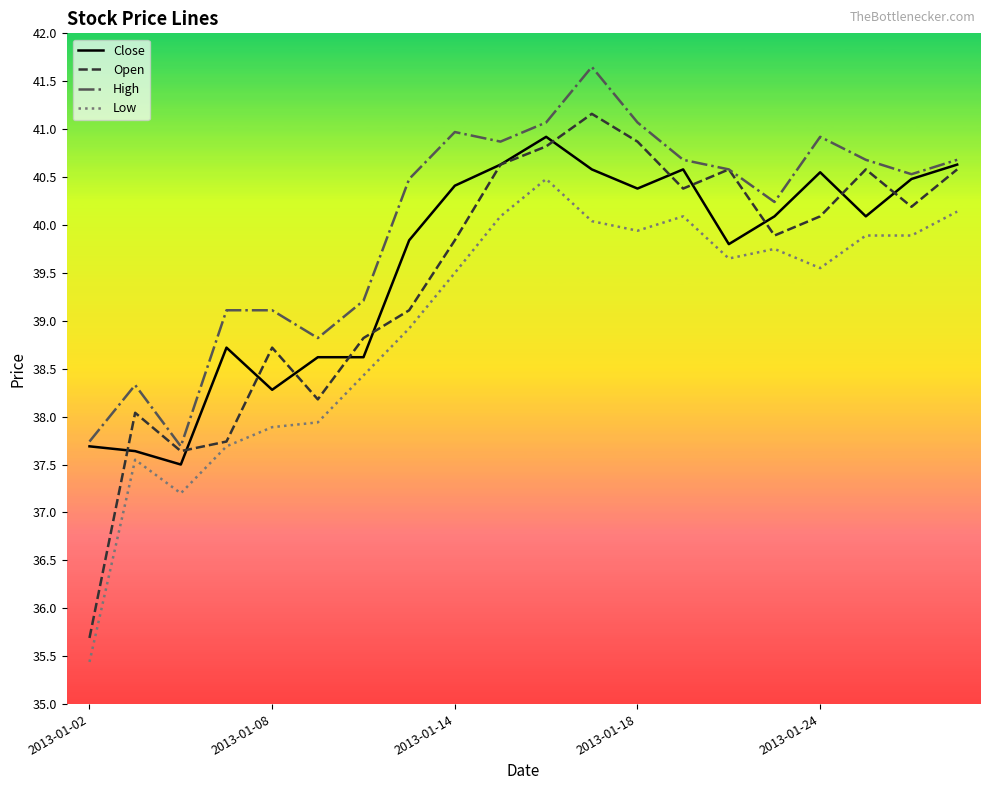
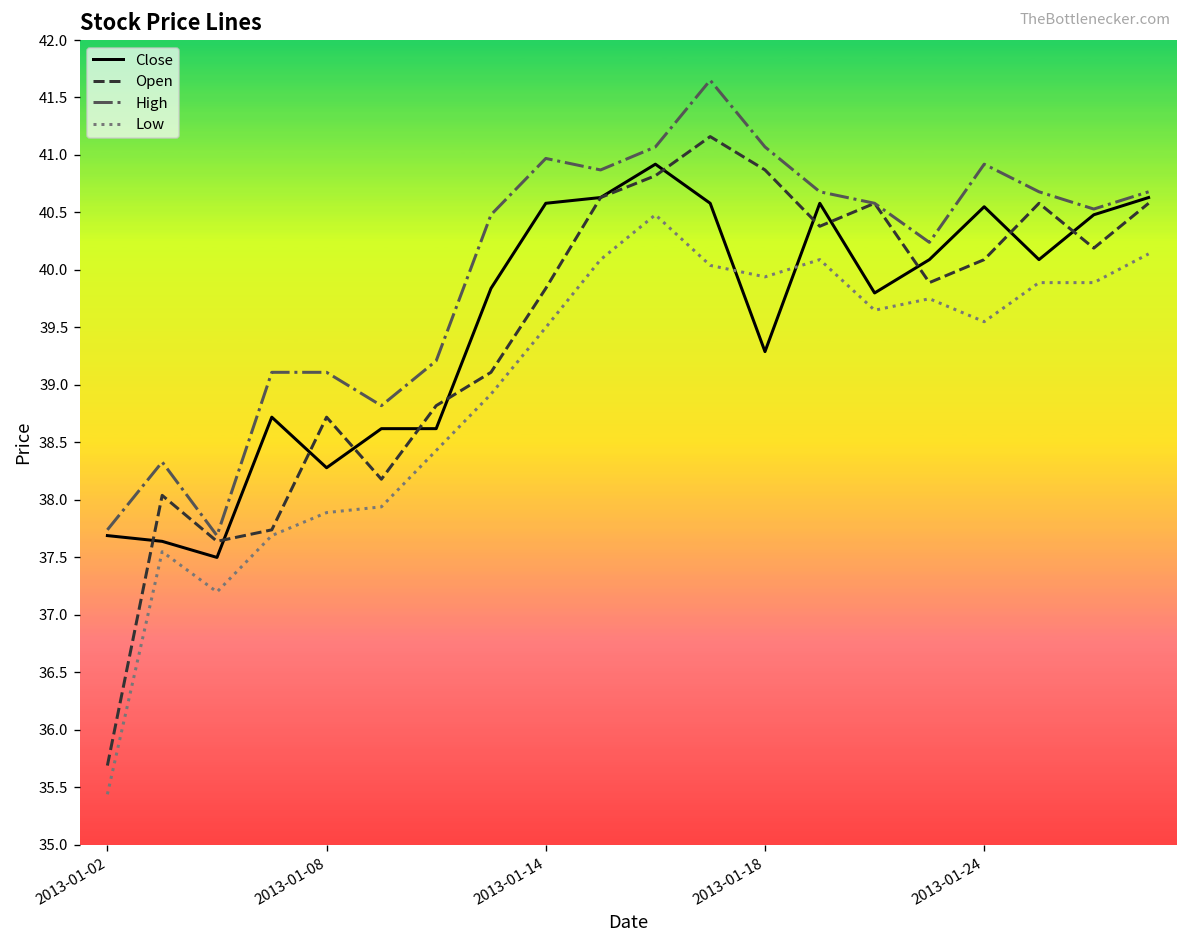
Close, 2013-01-14: 40.4 -> 40.6
Close, 2013-01-18: 40.4 -> 39.3
